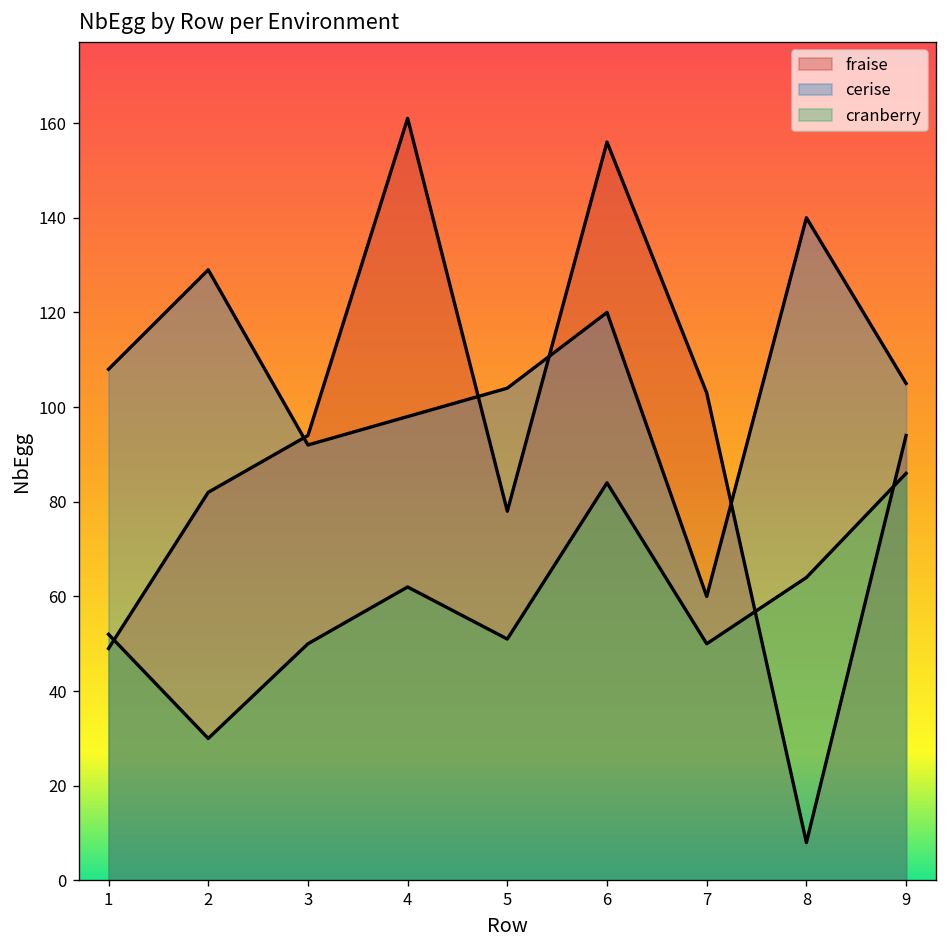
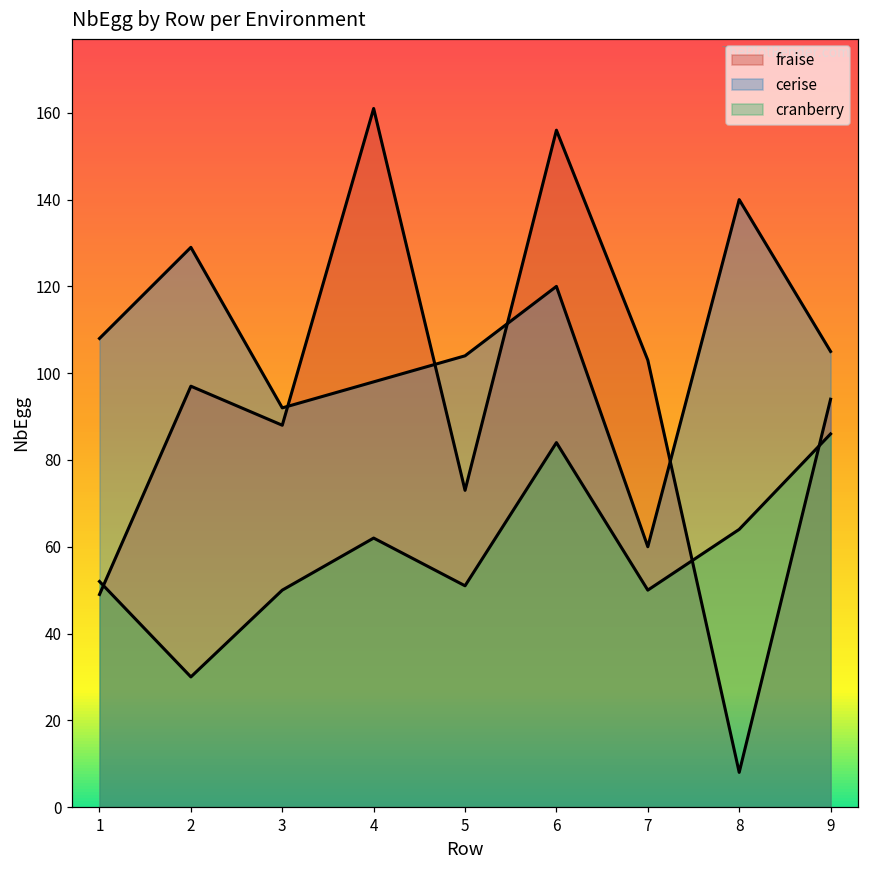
fraise, 2: 82 -> 97
fraise, 3: 94 -> 88
fraise, 5: 78 -> 73
